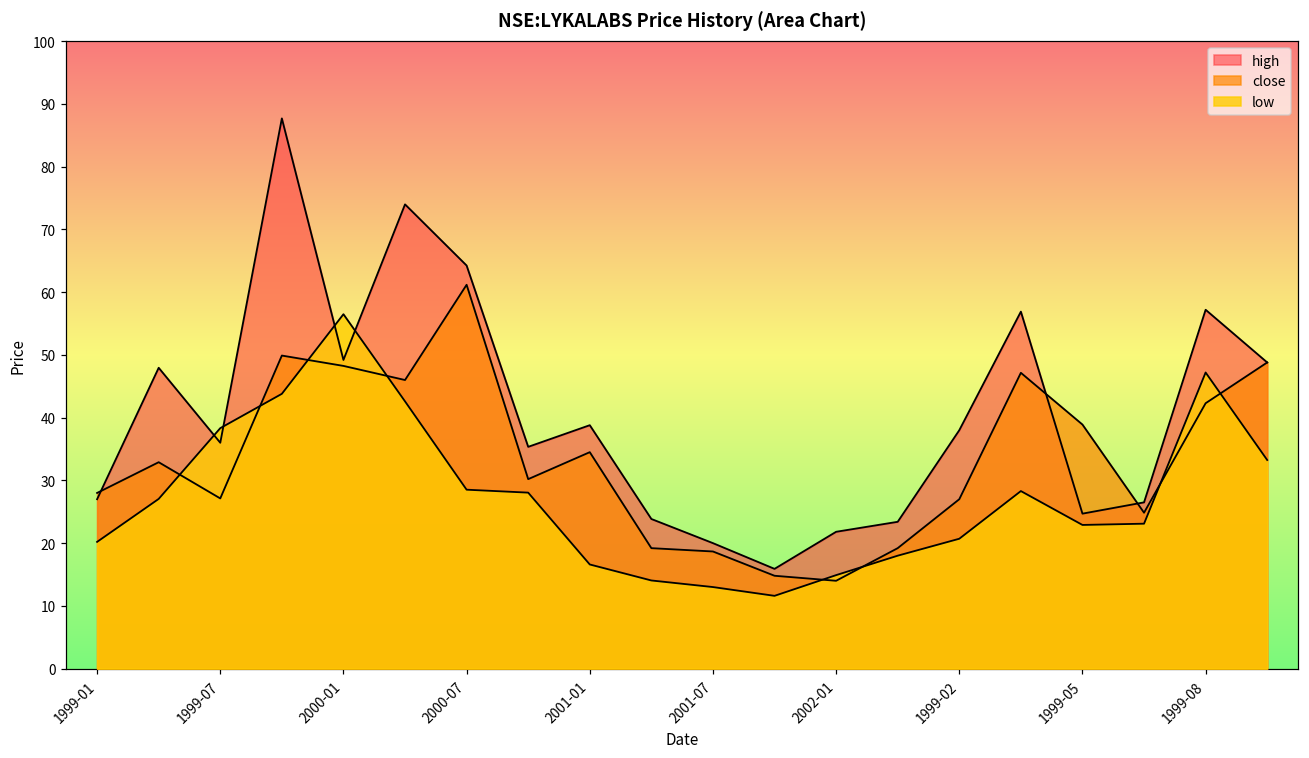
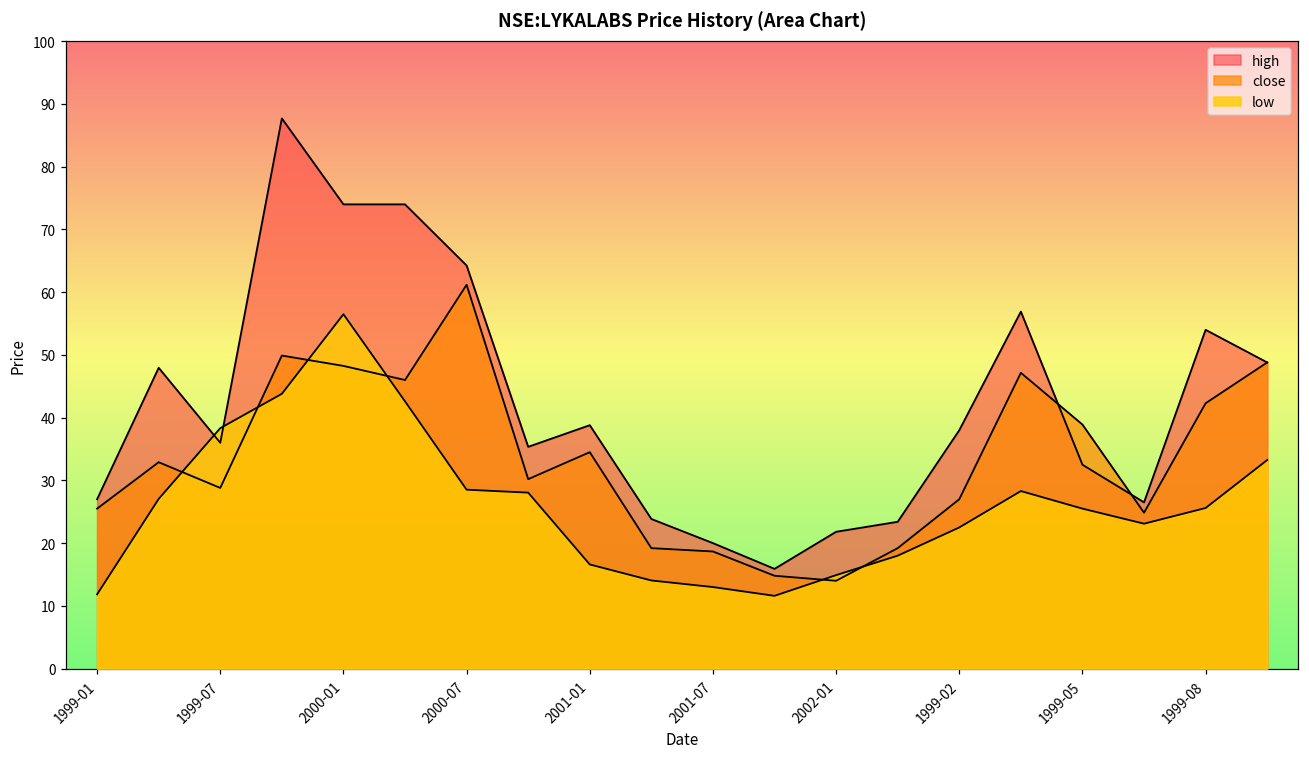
close, 1999-01: 28 -> 26
low, 1999-01: 20 -> 12
close, 1999-07: 27 -> 29
high, 2000-01: 49 -> 74
low, 1999-02: 21 -> 23
high, 1999-05: 25 -> 33
low, 1999-05: 23 -> 26
high, 1999-08: 57 -> 54
low, 1999-08: 47 -> 26
